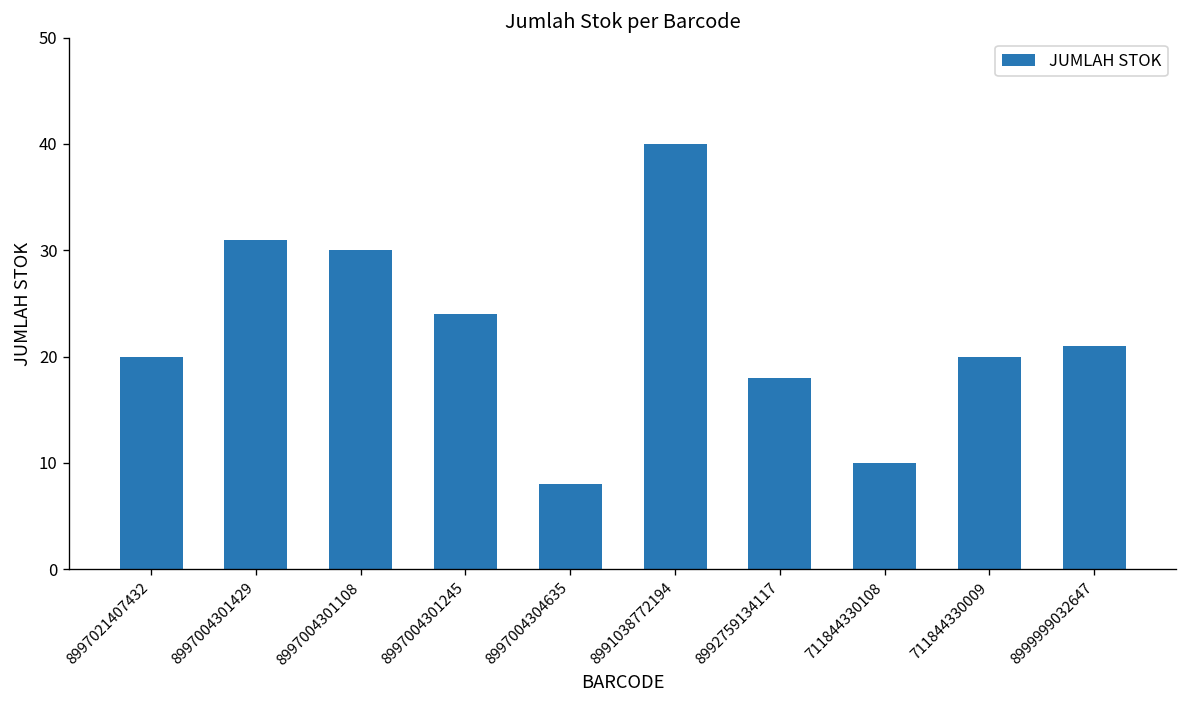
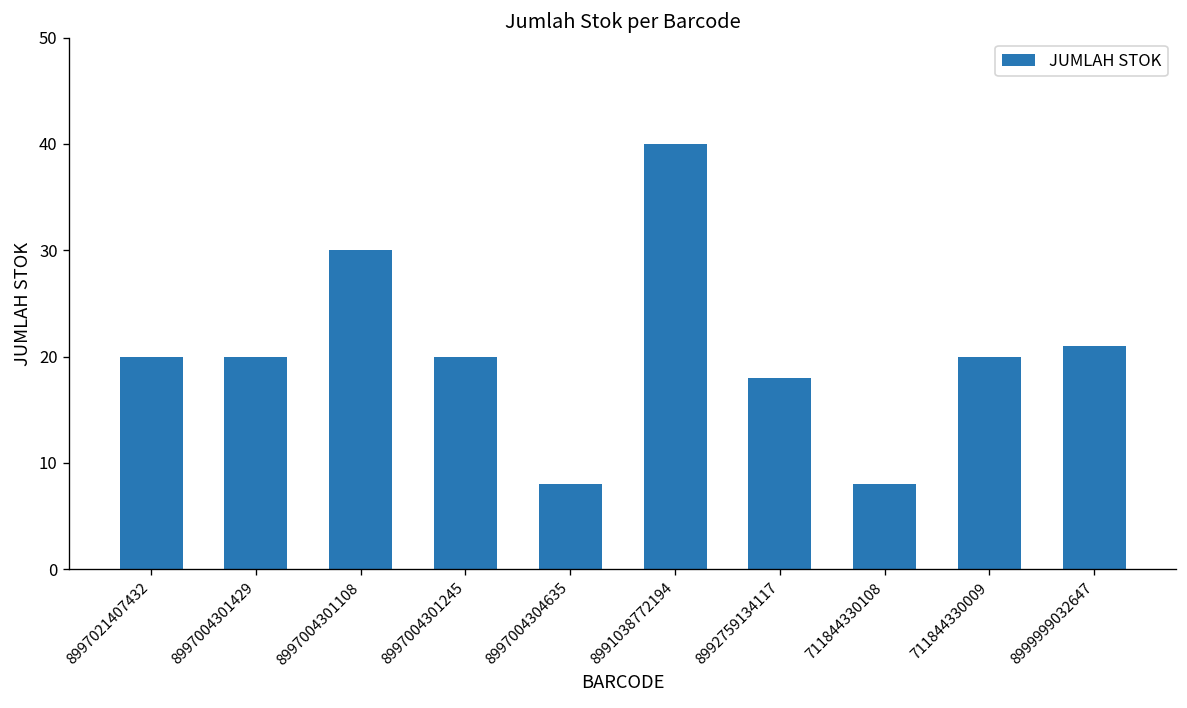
8997004301429: 31 -> 20
8997004301245: 24 -> 20
711844330108: 10 -> 8
